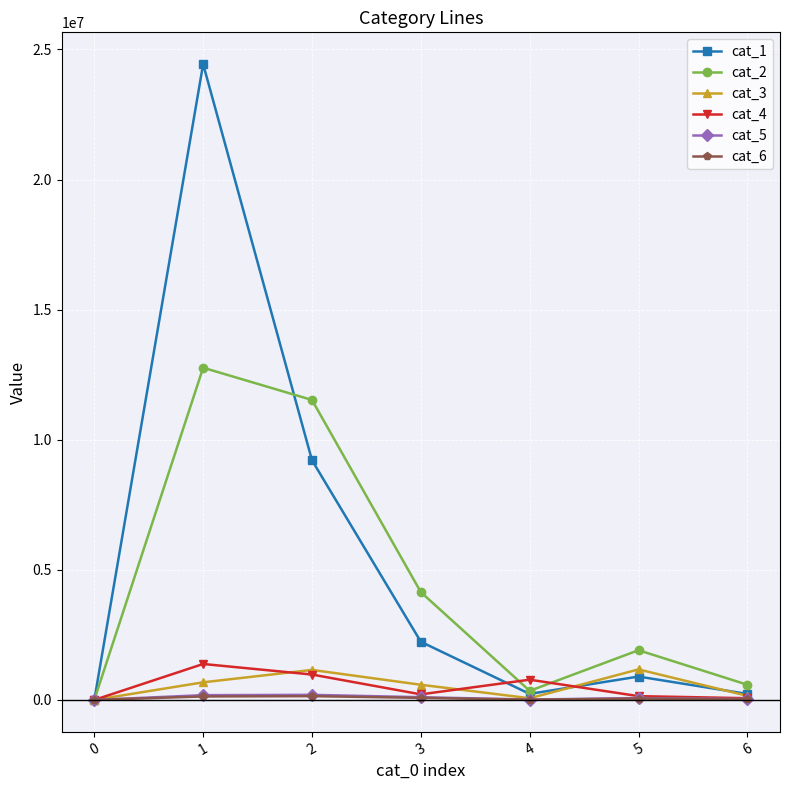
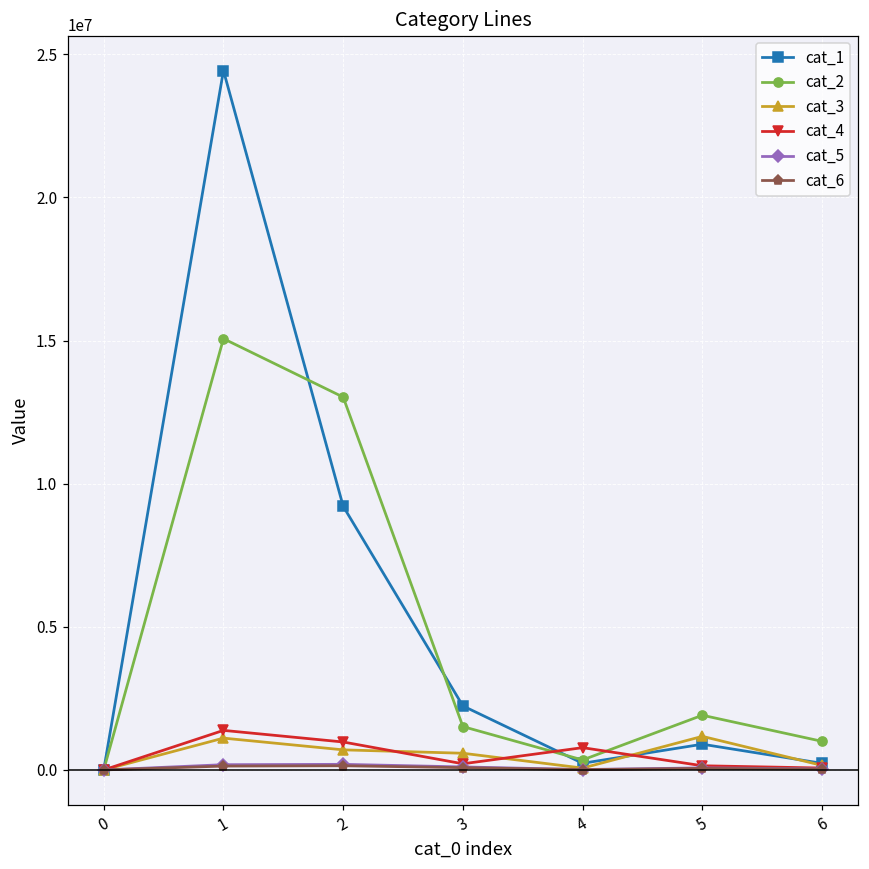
cat_2, 1: 12800000 -> 15100000
cat_3, 1: 700000 -> 1100000
cat_2, 2: 11500000 -> 13000000
cat_3, 2: 1200000 -> 700000
cat_2, 3: 4100000 -> 1500000
cat_2, 6: 600000 -> 1000000
